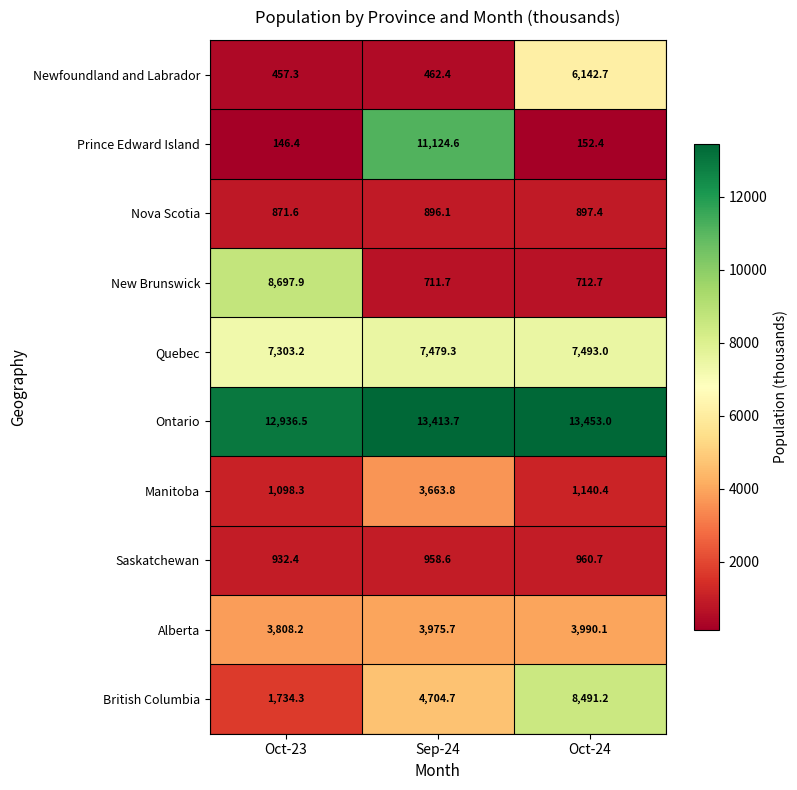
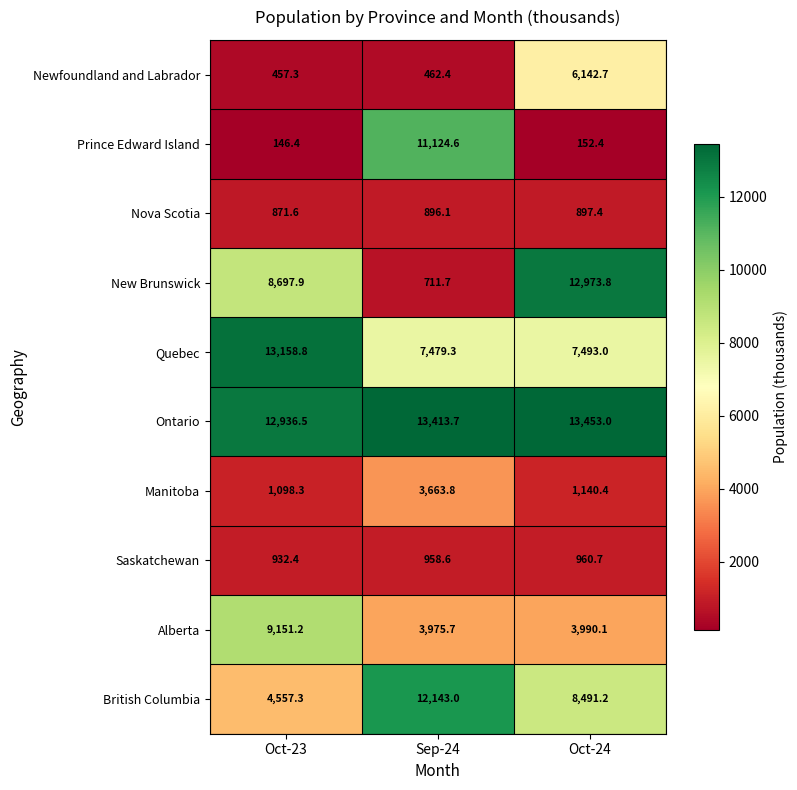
New Brunswick, Oct-24: 712.7 -> 12,973.8
Quebec, Oct-23: 7,303.2 -> 13,158.8
Alberta, Oct-23: 3,808.2 -> 9,151.2
British Columbia, Oct-23: 1,734.3 -> 4,557.3
British Columbia, Sep-24: 4,704.7 -> 12,143.0
